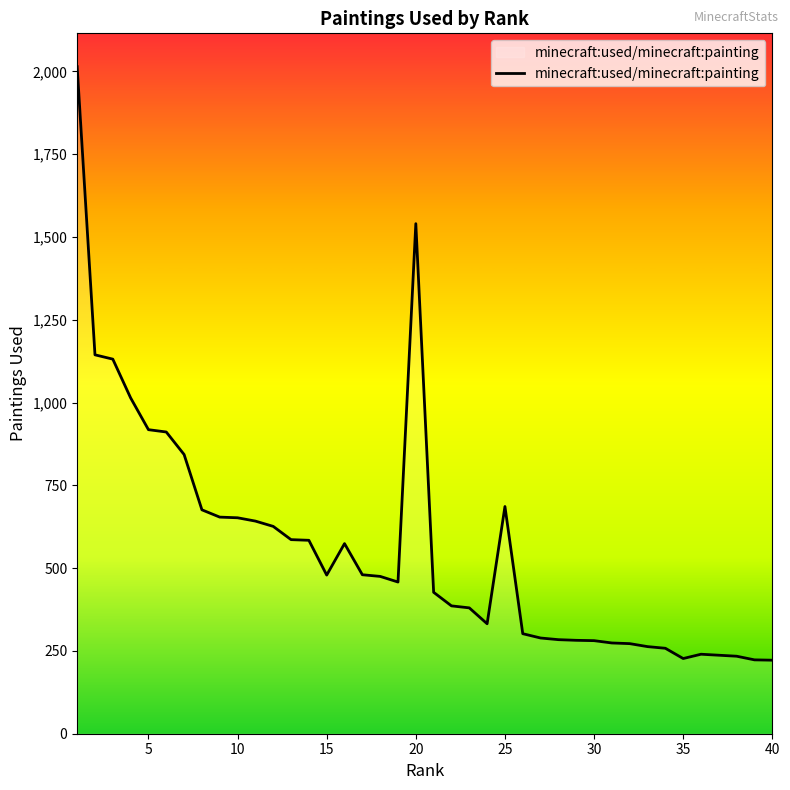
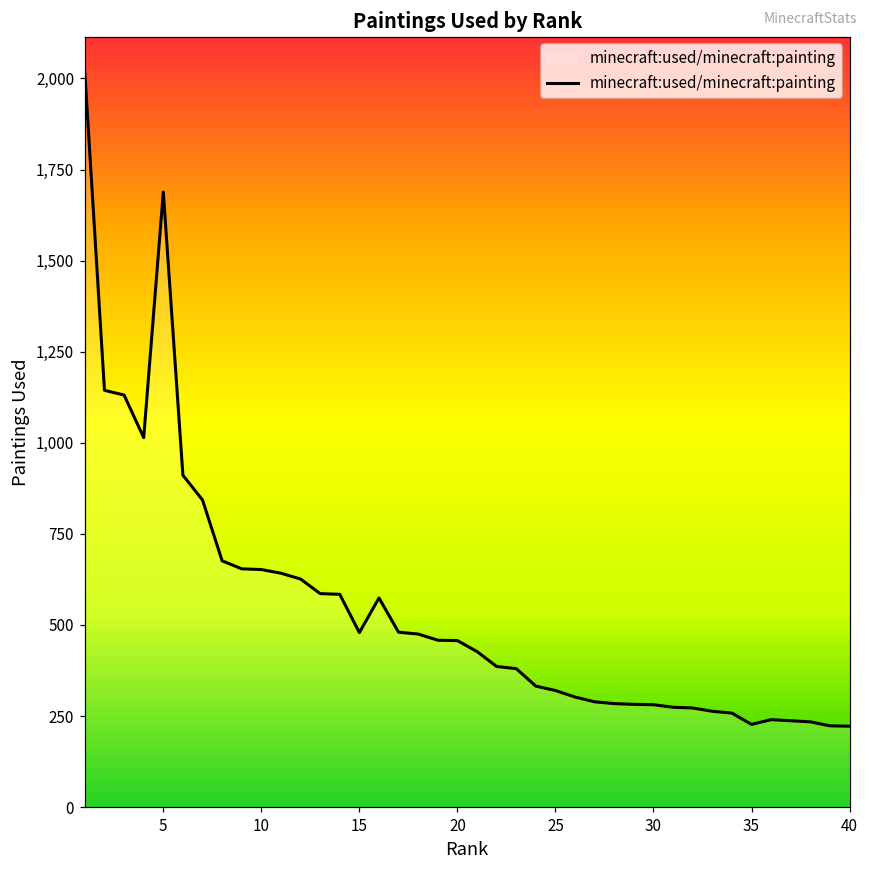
5: 920 -> 1,690
20: 1,540 -> 460
25: 690 -> 320
